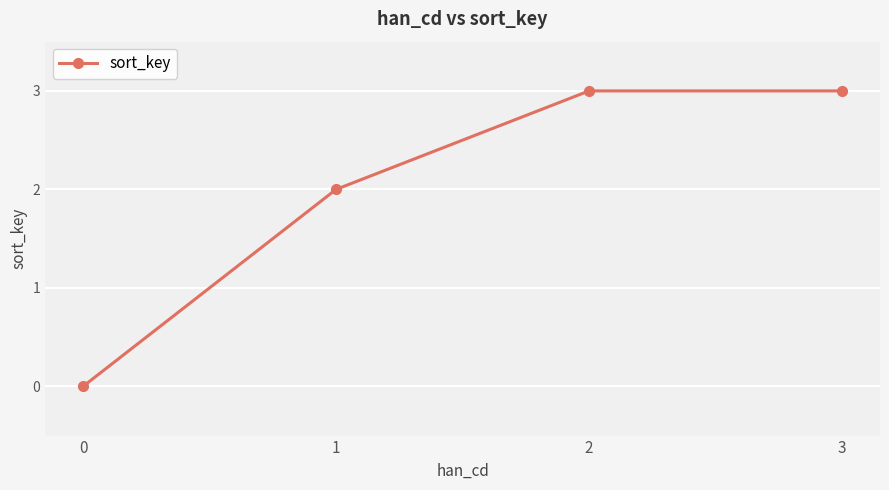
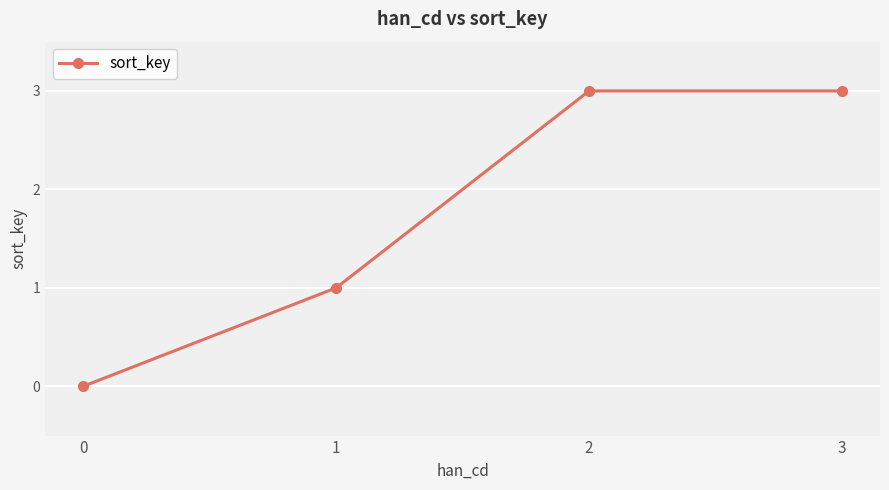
1: 2 -> 1
